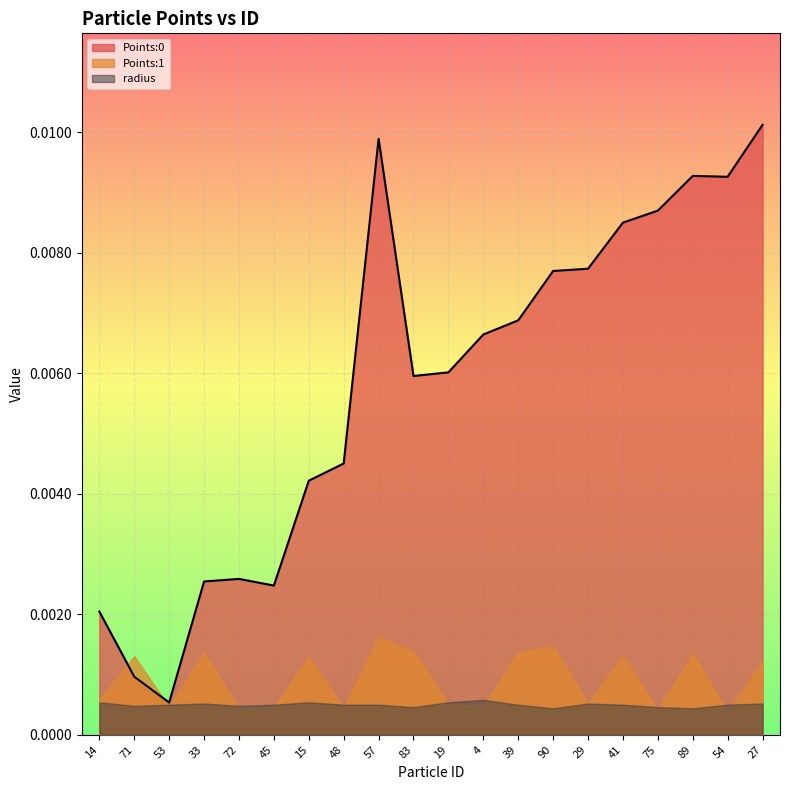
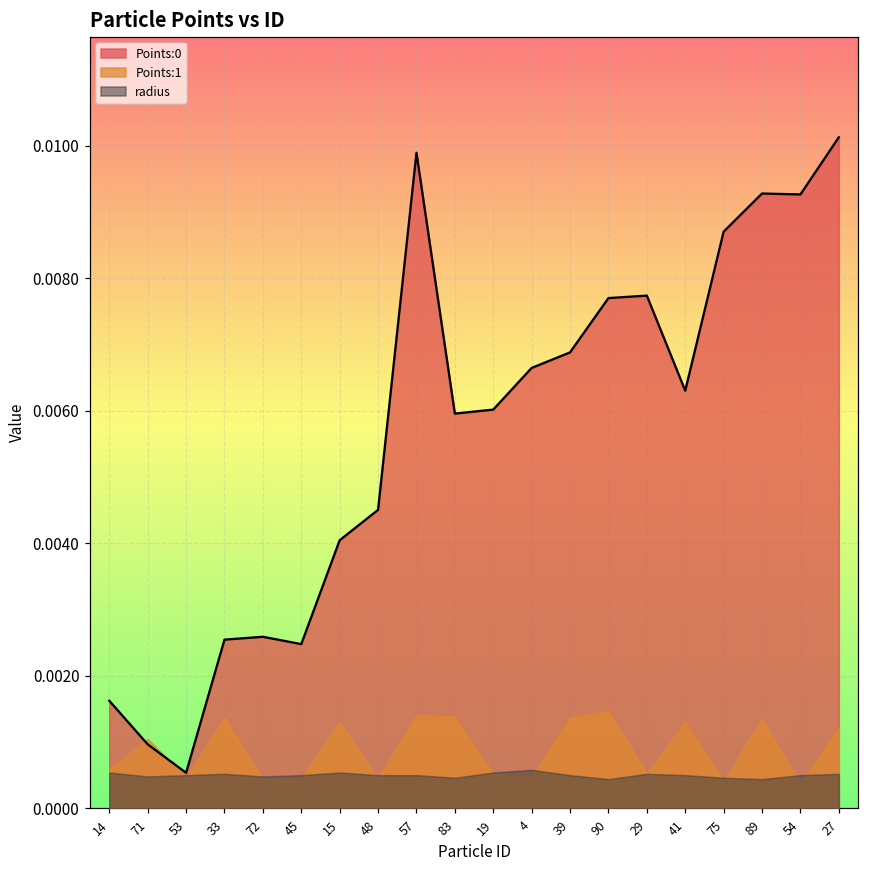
Points:0, 14: 0.0020 -> 0.0016
Points:1, 71: 0.0013 -> 0.0010
Points:0, 15: 0.0042 -> 0.0040
Points:1, 57: 0.0016 -> 0.0014
Points:0, 41: 0.0085 -> 0.0063
